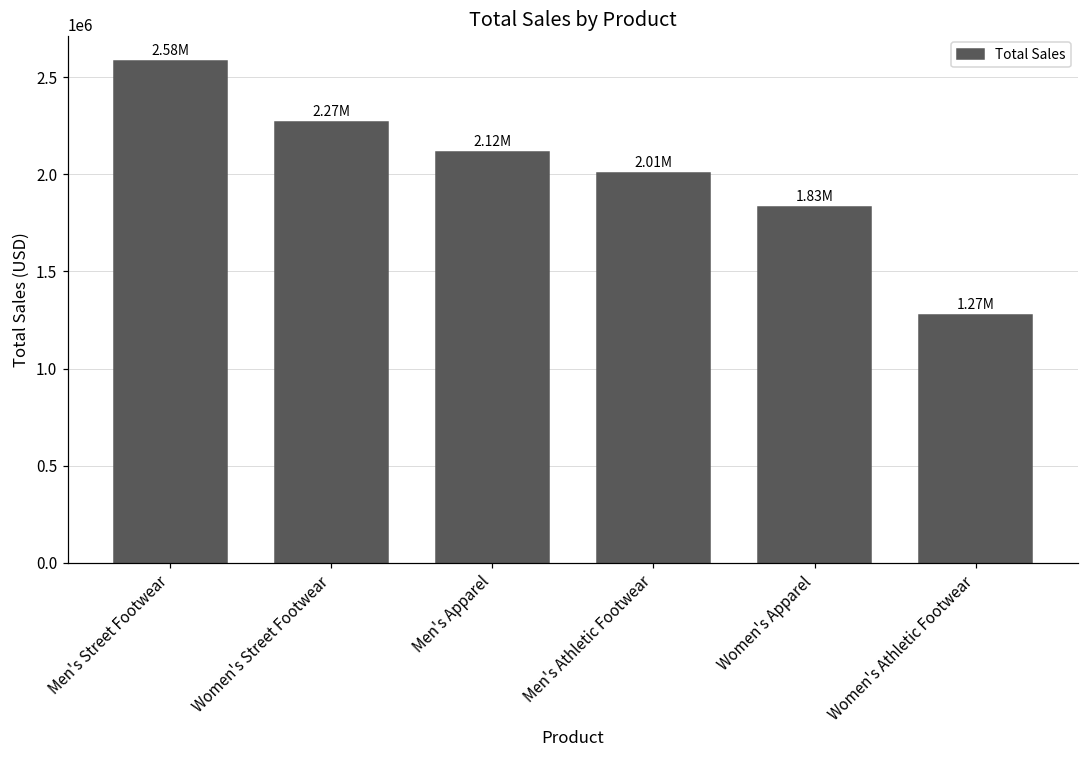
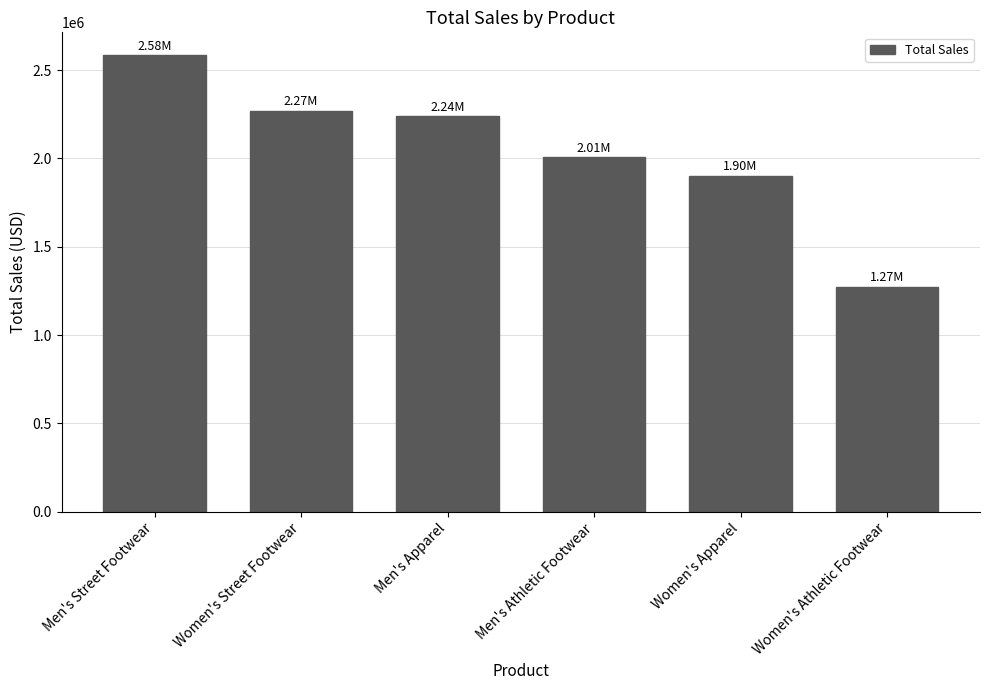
Men's Apparel: 2.12M -> 2.24M
Women's Apparel: 1.83M -> 1.90M
